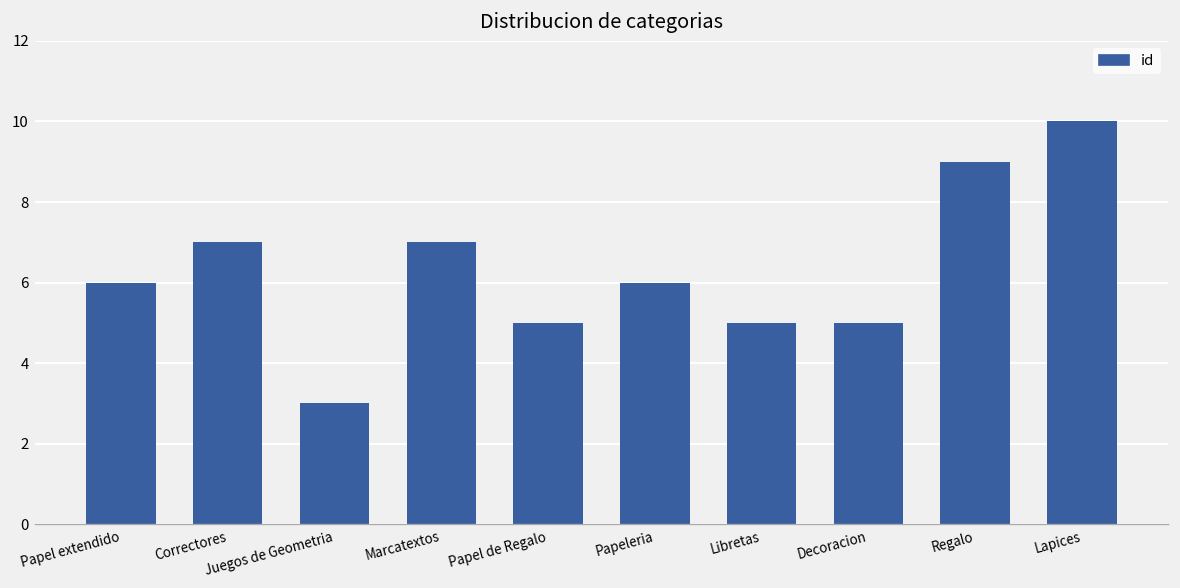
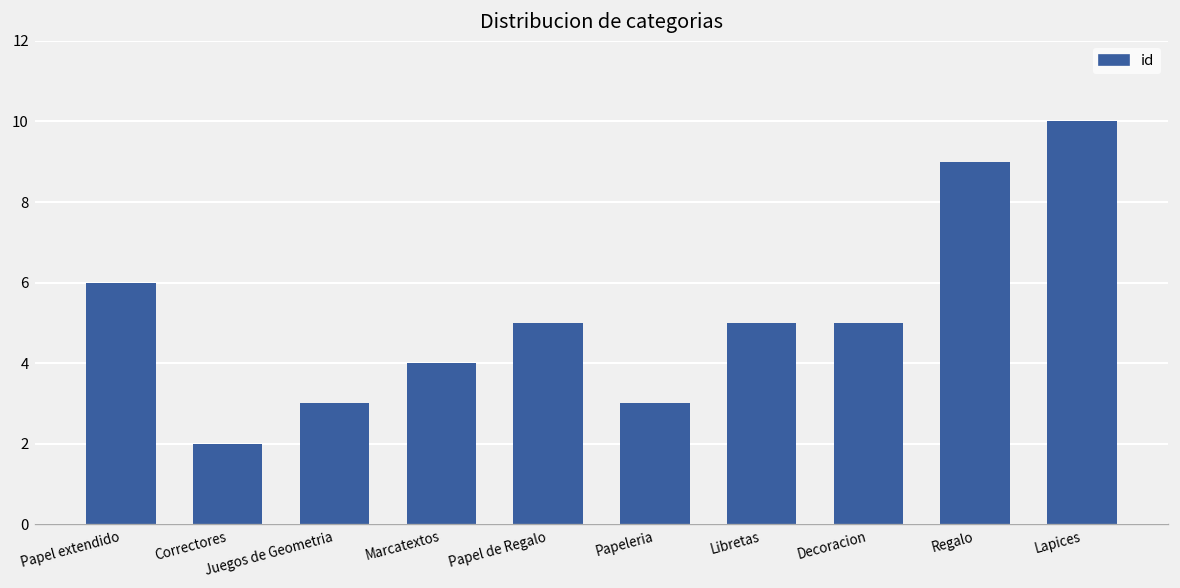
Correctores: 7 -> 2
Marcatextos: 7 -> 4
Papeleria: 6 -> 3
